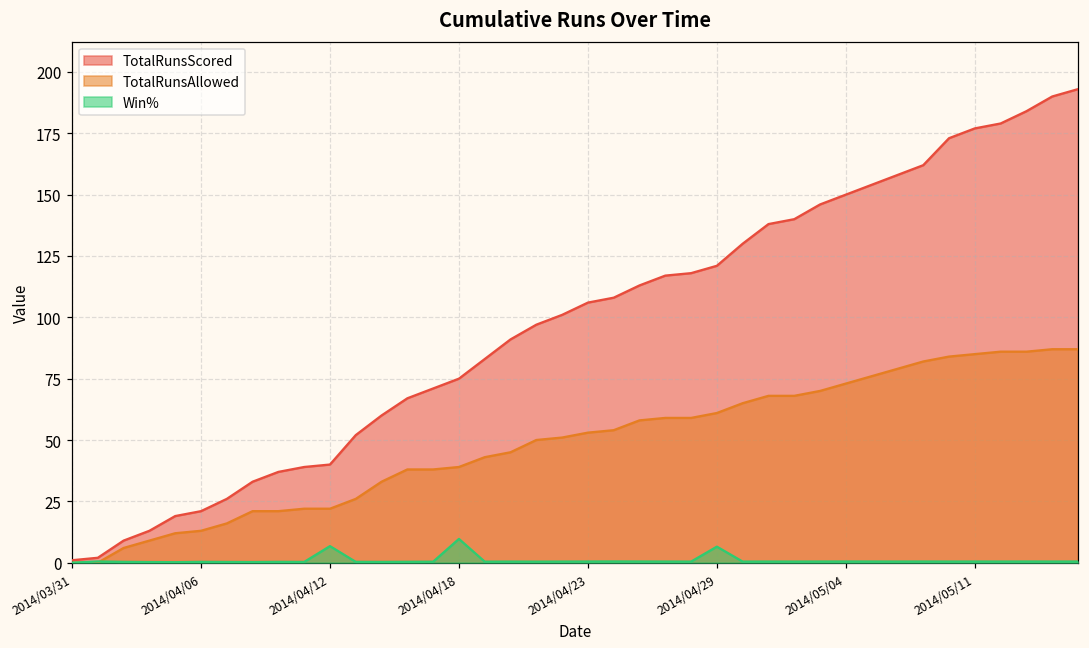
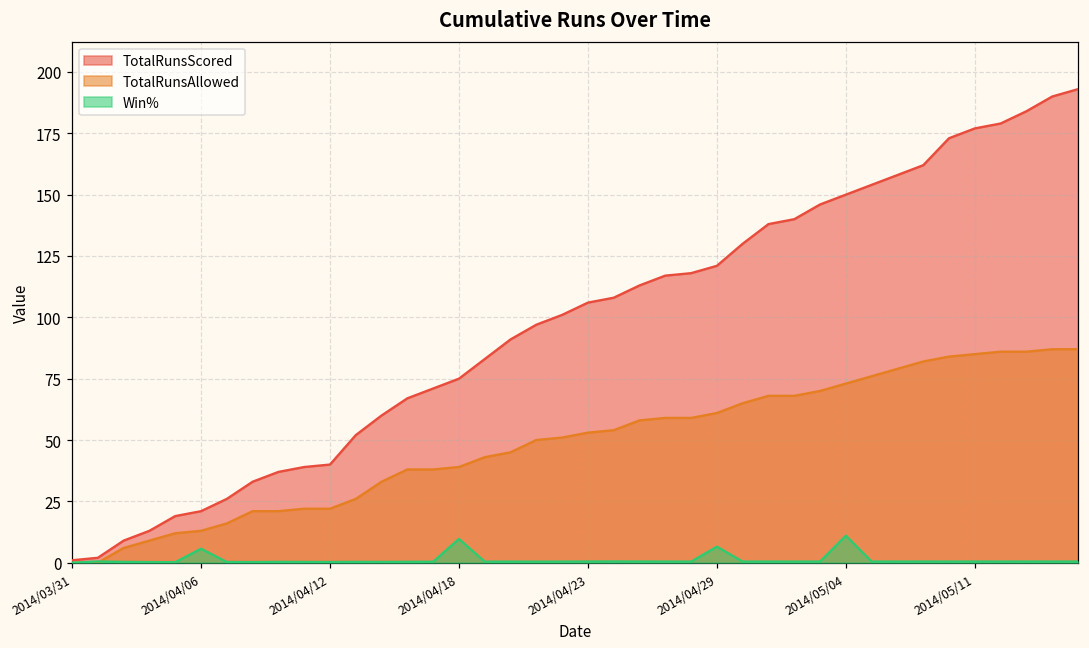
Win%, 2014/04/06: 0 -> 6
Win%, 2014/04/12: 7 -> 0
Win%, 2014/05/04: 0 -> 11
